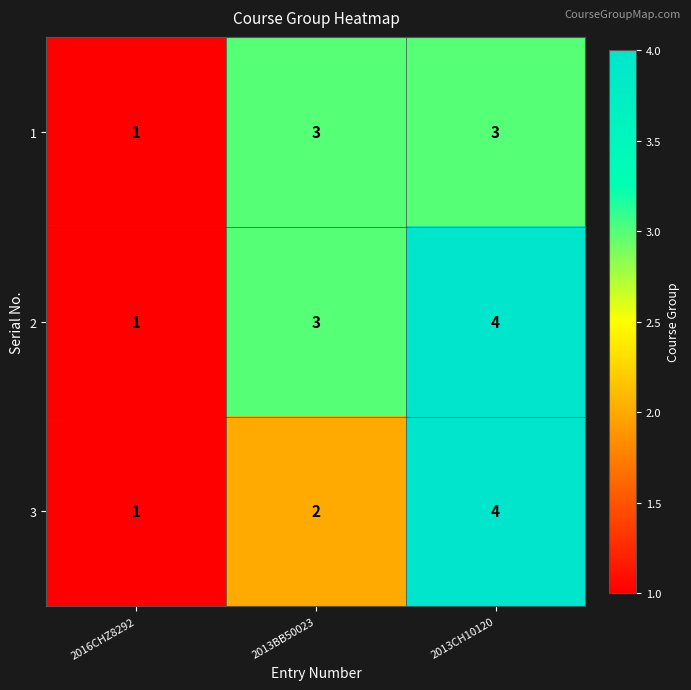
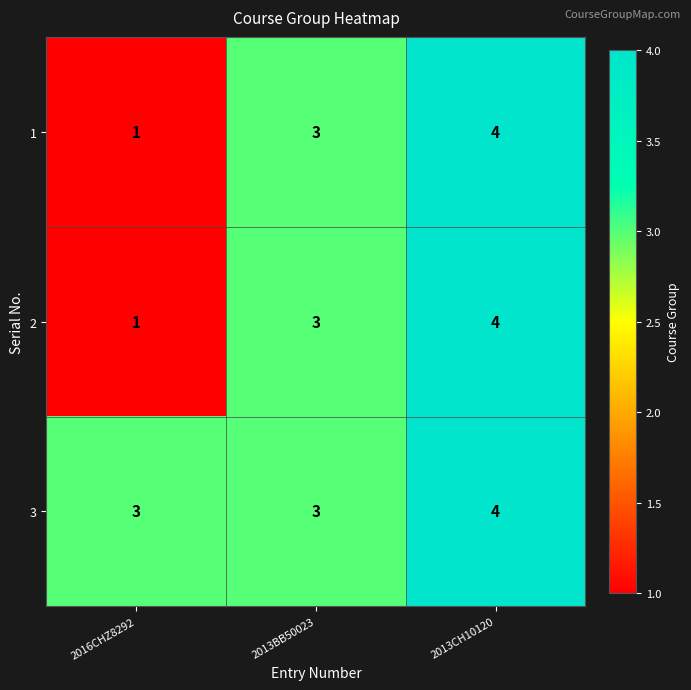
1, 2013CH10120: 3 -> 4
3, 2016CHZ8292: 1 -> 3
3, 2013BB50023: 2 -> 3
